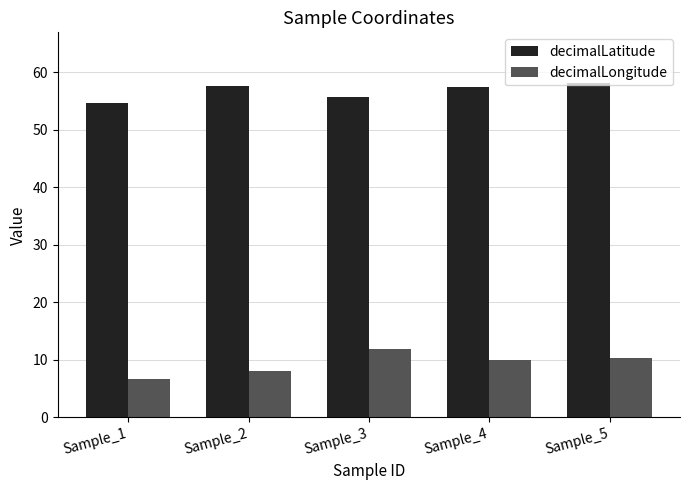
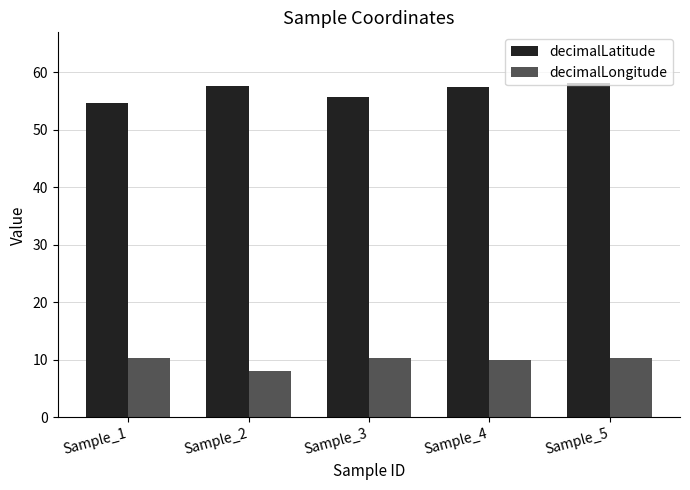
decimalLongitude, Sample_1: 7 -> 10
decimalLongitude, Sample_3: 12 -> 10
